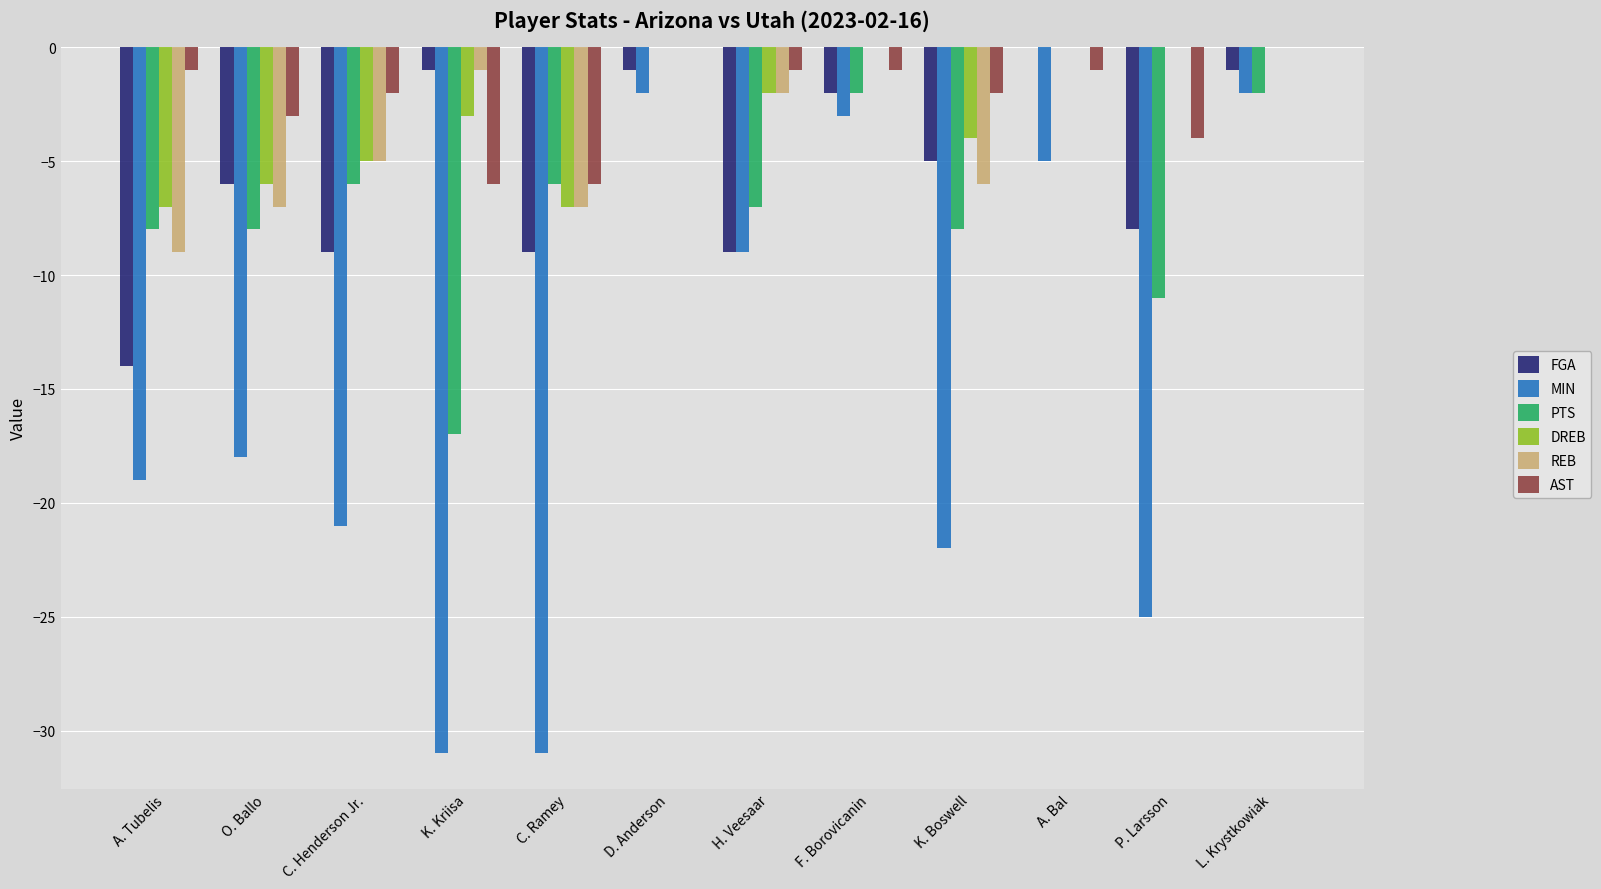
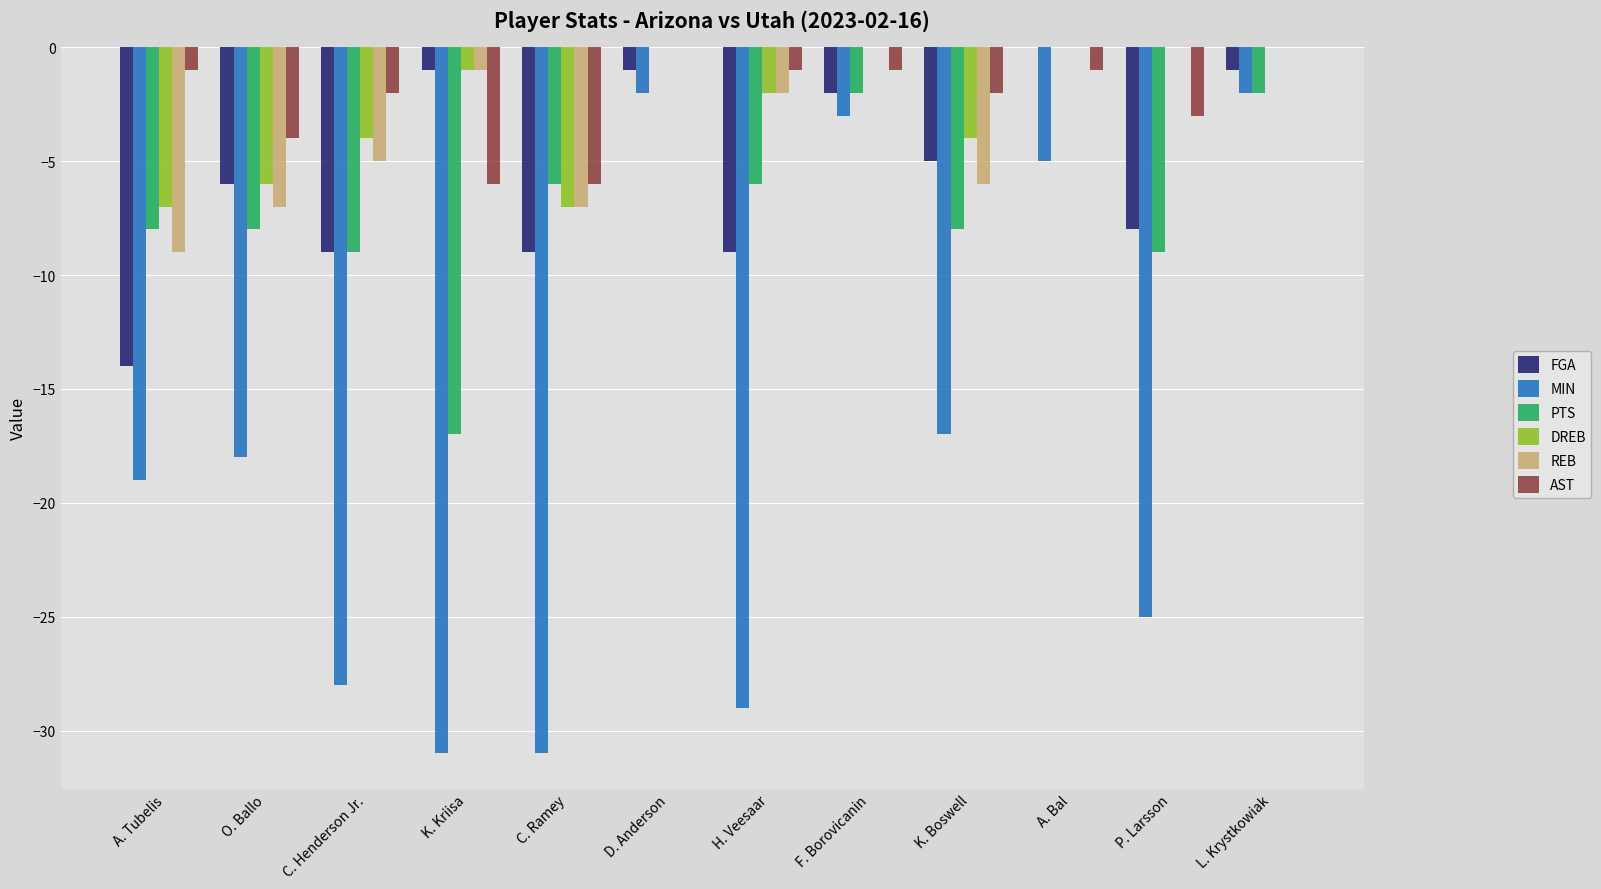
AST, O. Ballo: -3.0 -> -4.0
MIN, C. Henderson Jr.: -21.0 -> -28.0
PTS, C. Henderson Jr.: -6.0 -> -9.0
DREB, C. Henderson Jr.: -5.0 -> -4.0
DREB, K. Kriisa: -3.0 -> -1.0
MIN, H. Veesaar: -9.0 -> -29.0
PTS, H. Veesaar: -7.0 -> -6.0
MIN, K. Boswell: -22.0 -> -17.0
PTS, P. Larsson: -11.0 -> -9.0
AST, P. Larsson: -4.0 -> -3.0
